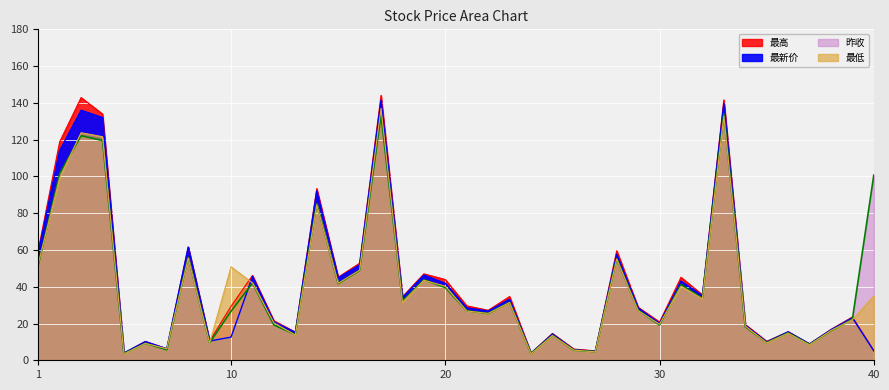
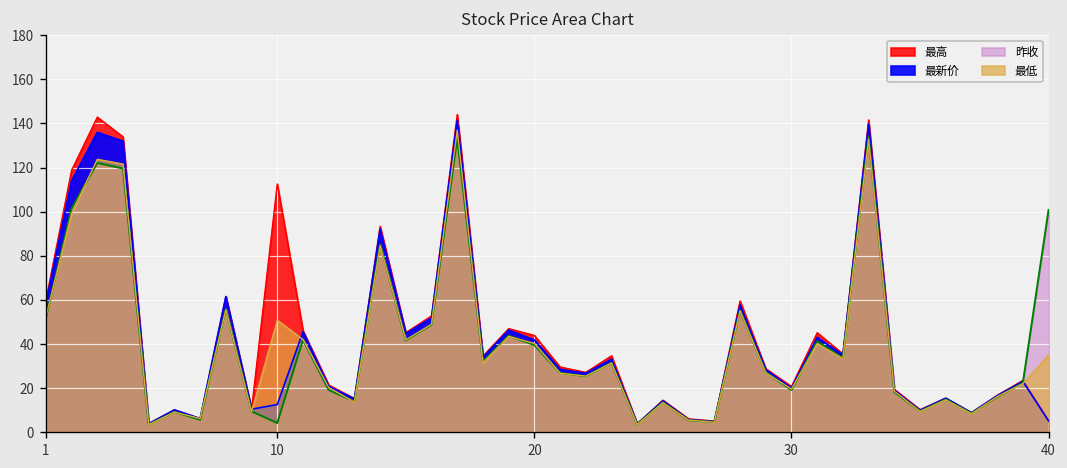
最高, 10: 29 -> 113
昨收, 10: 27 -> 4
